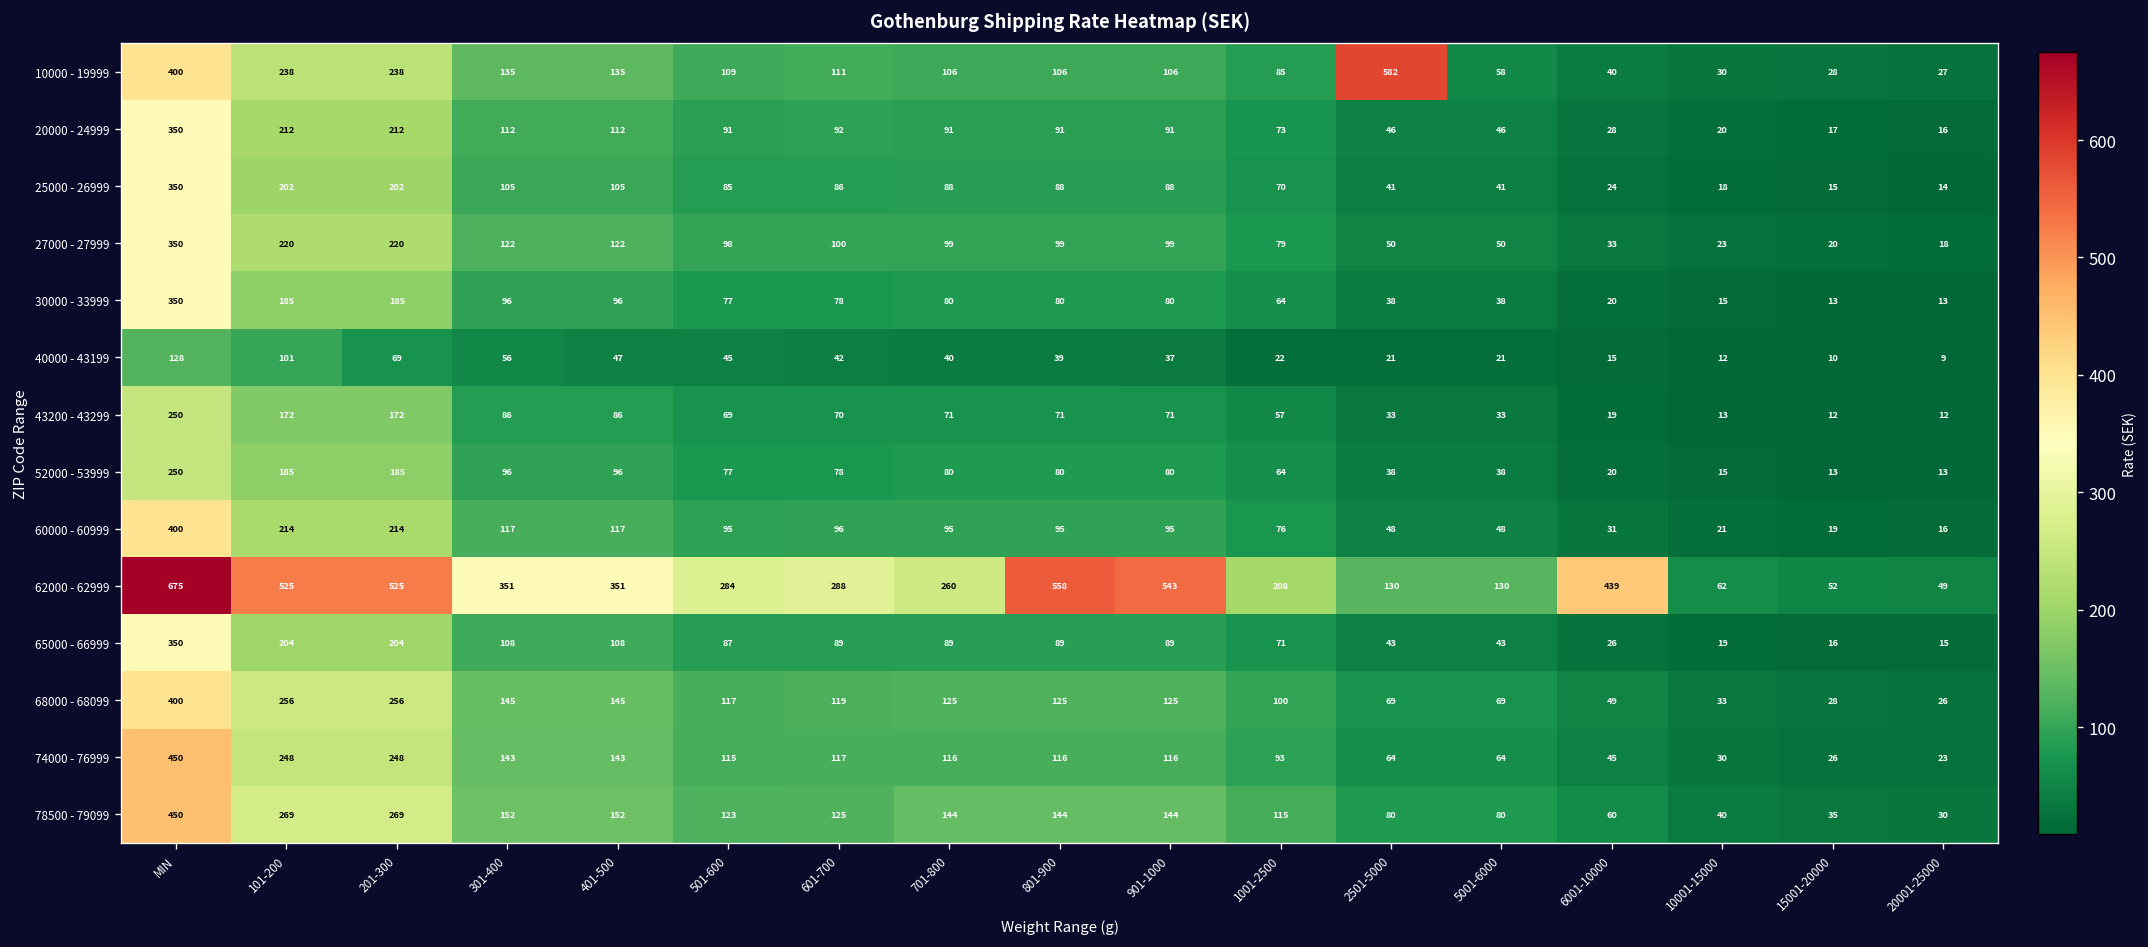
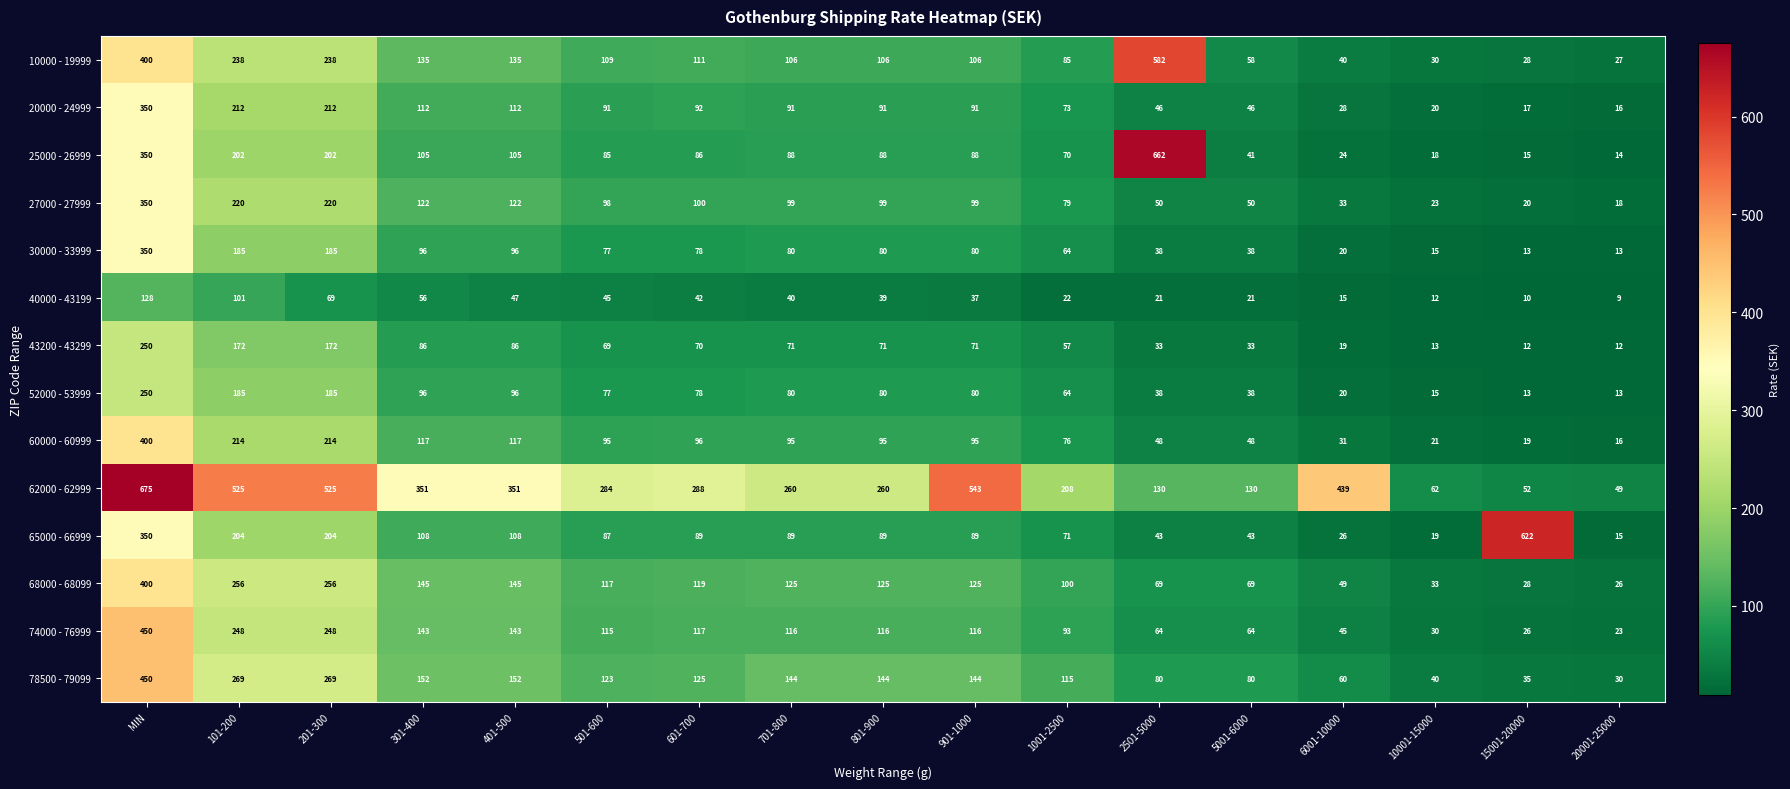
25000 - 26999, 2501-5000: 41 -> 662
62000 - 62999, 801-900: 558 -> 260
65000 - 66999, 15001-20000: 16 -> 622
